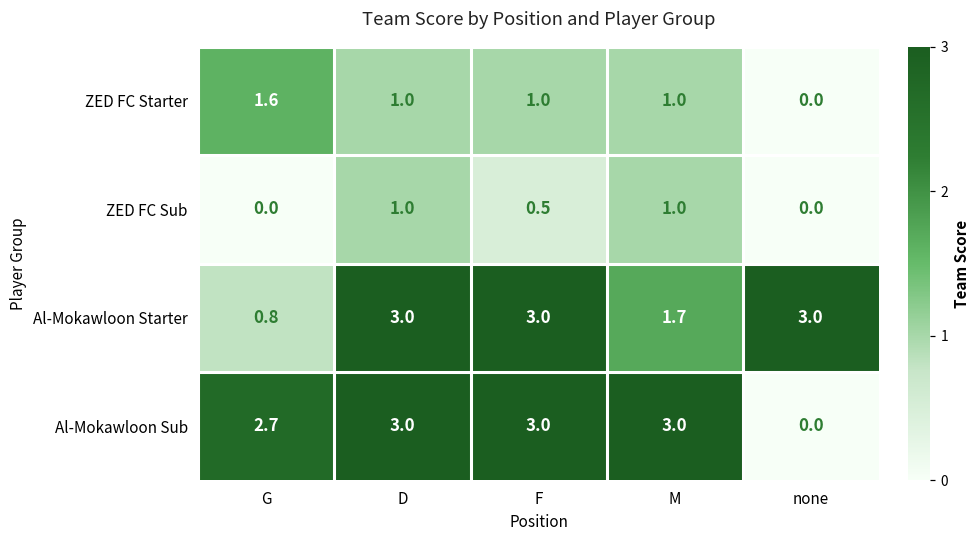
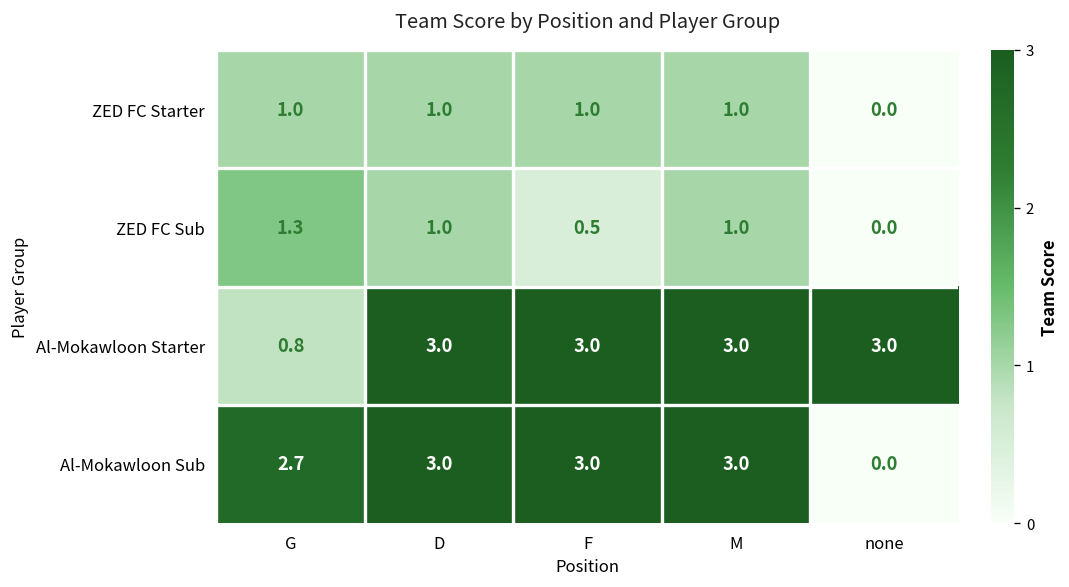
ZED FC Starter, G: 1.6 -> 1.0
ZED FC Sub, G: 0.0 -> 1.3
Al-Mokawloon Starter, M: 1.7 -> 3.0
